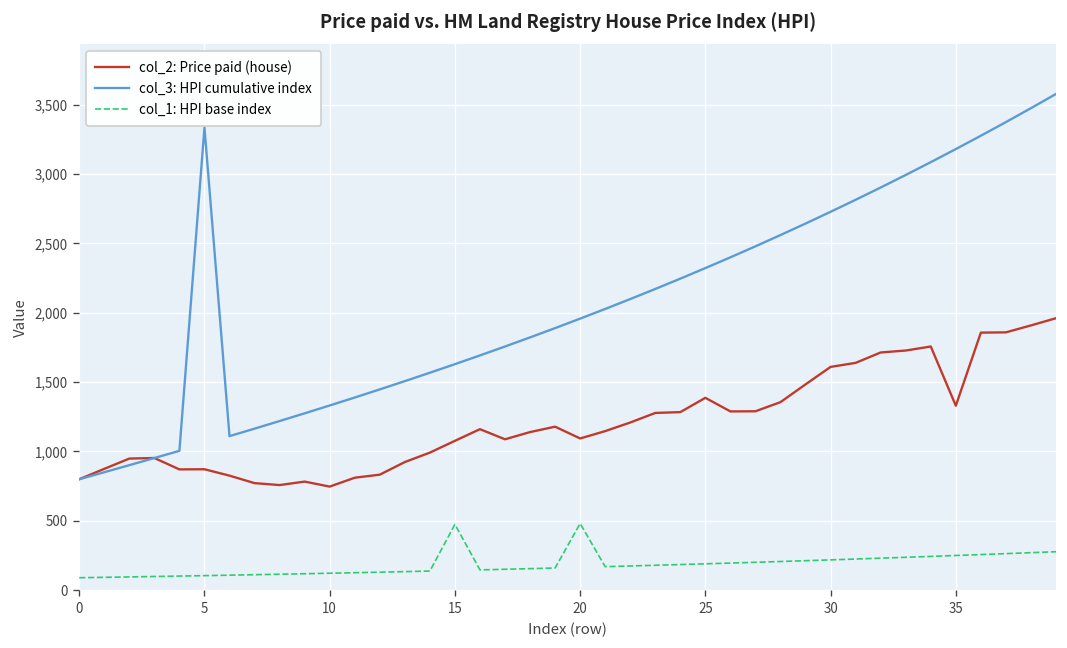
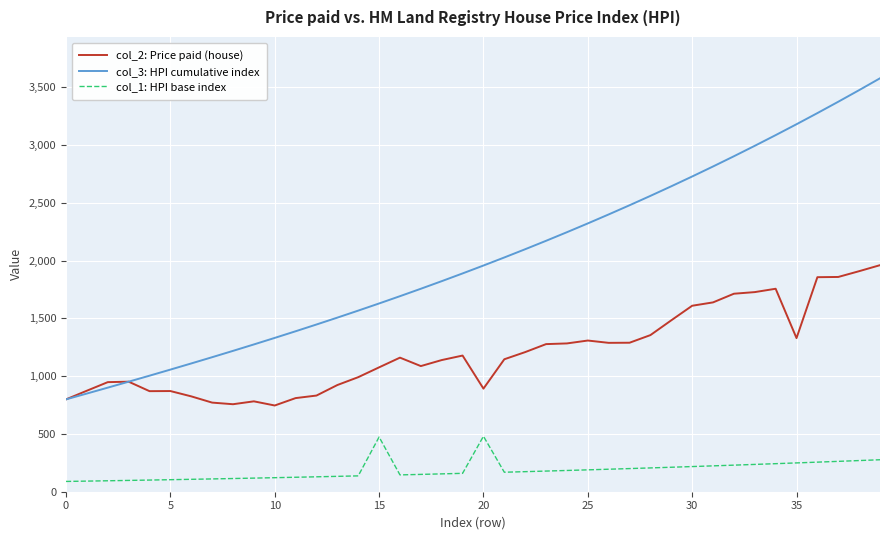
col_3: HPI cumulative index, 5: 3,340 -> 1,060
col_2: Price paid (house), 20: 1,090 -> 890
col_2: Price paid (house), 25: 1,390 -> 1,310
